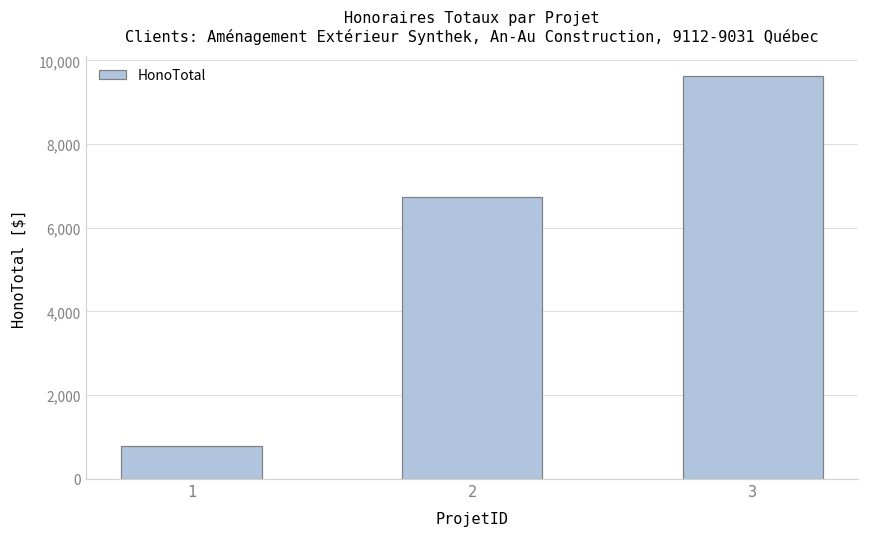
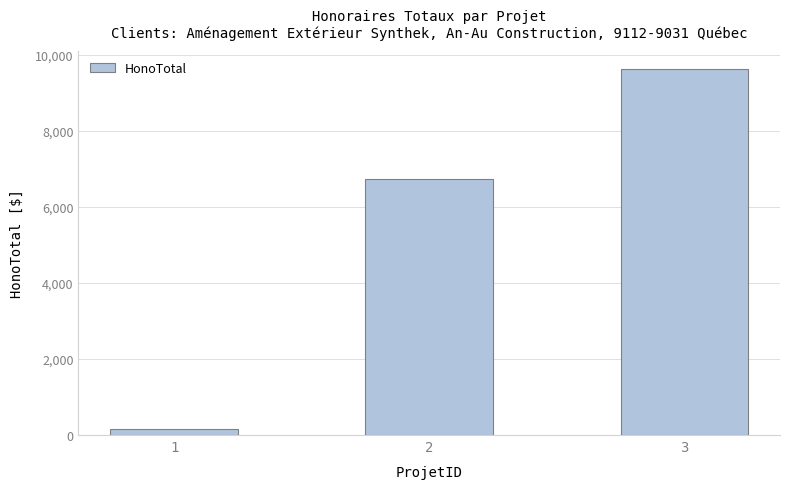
1: 800 -> 200
